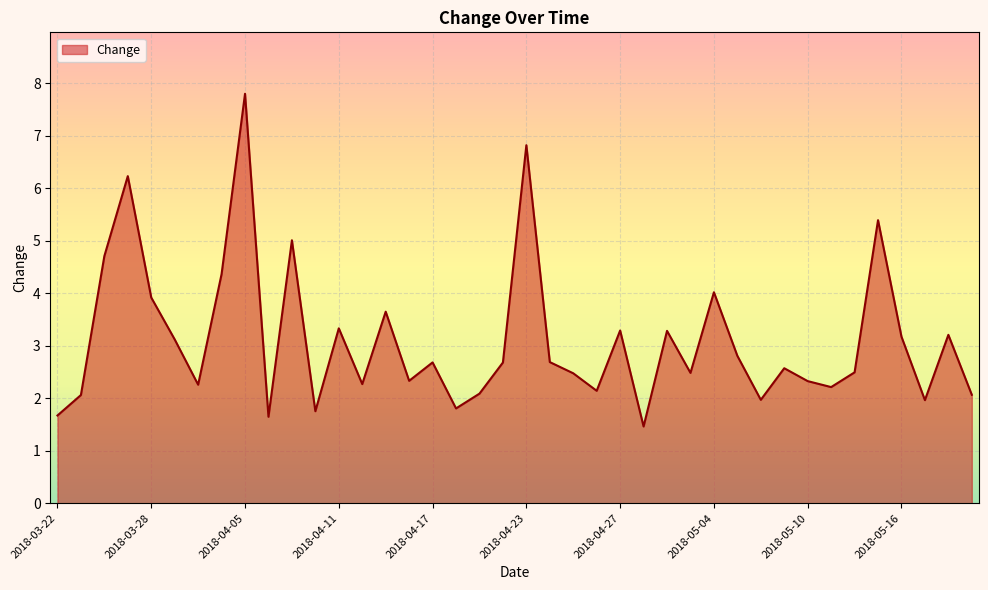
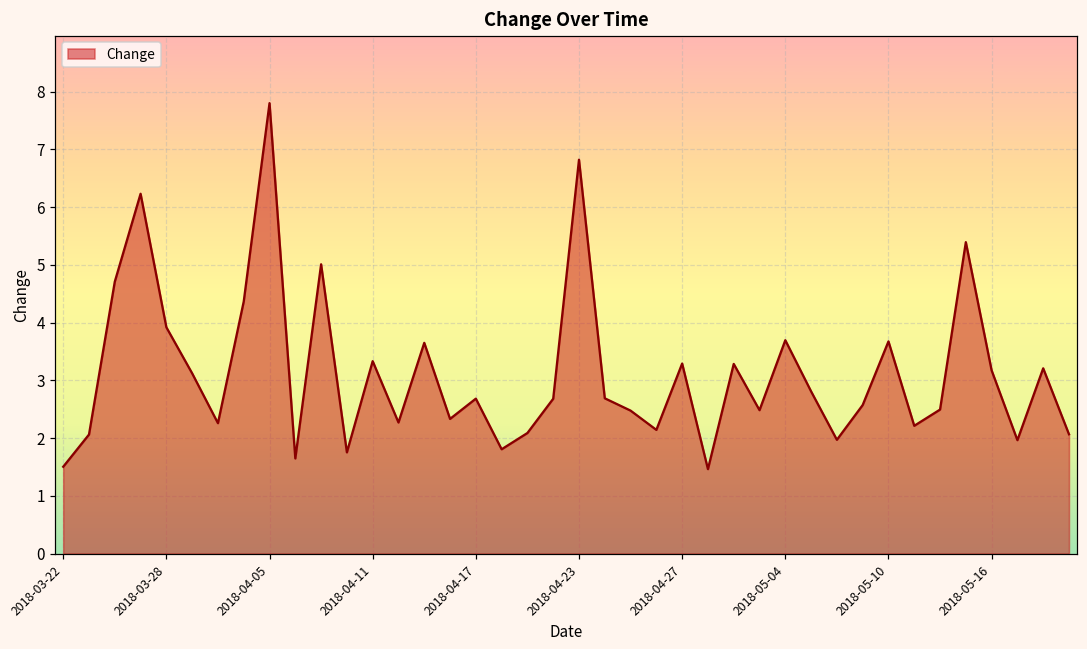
2018-03-22: 1.7 -> 1.5
2018-05-04: 4.0 -> 3.7
2018-05-10: 2.3 -> 3.7
